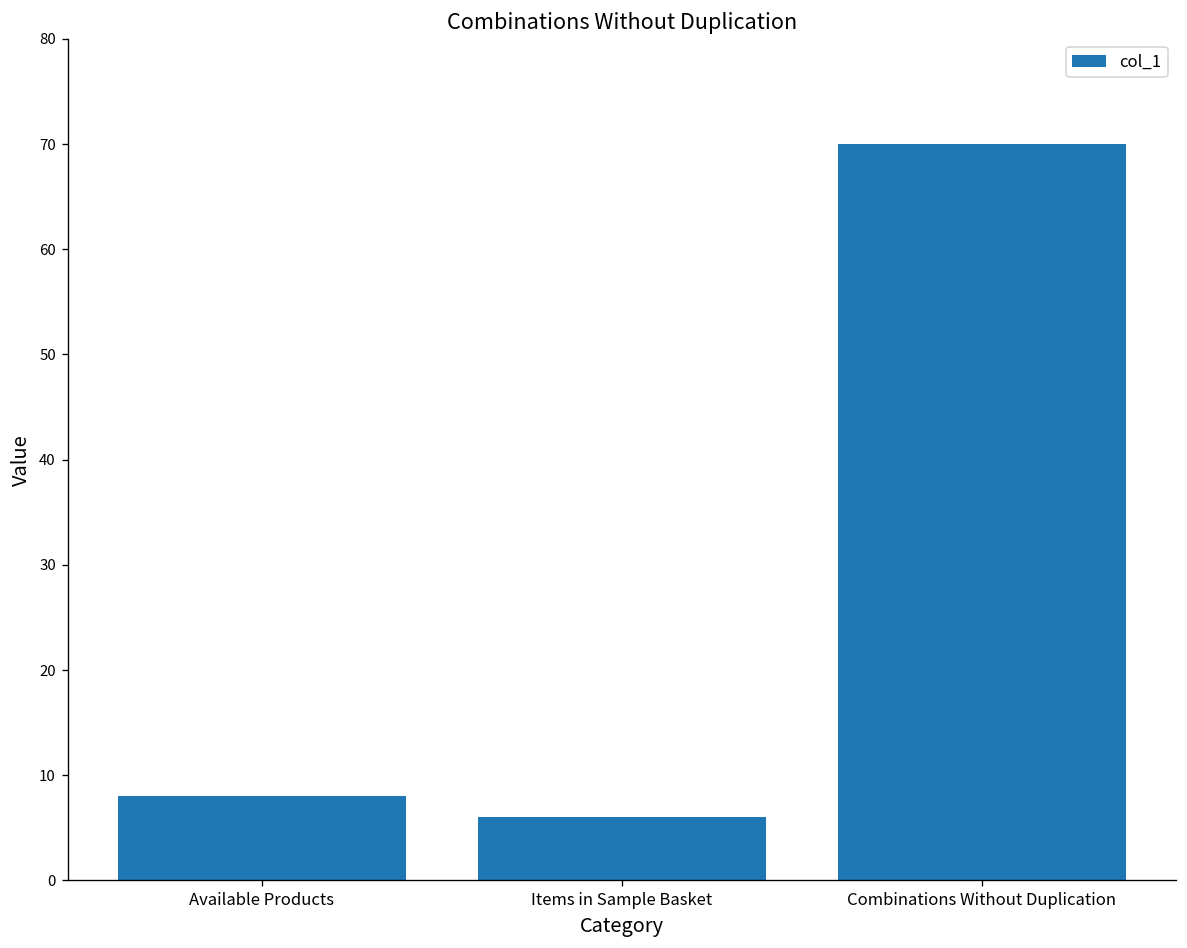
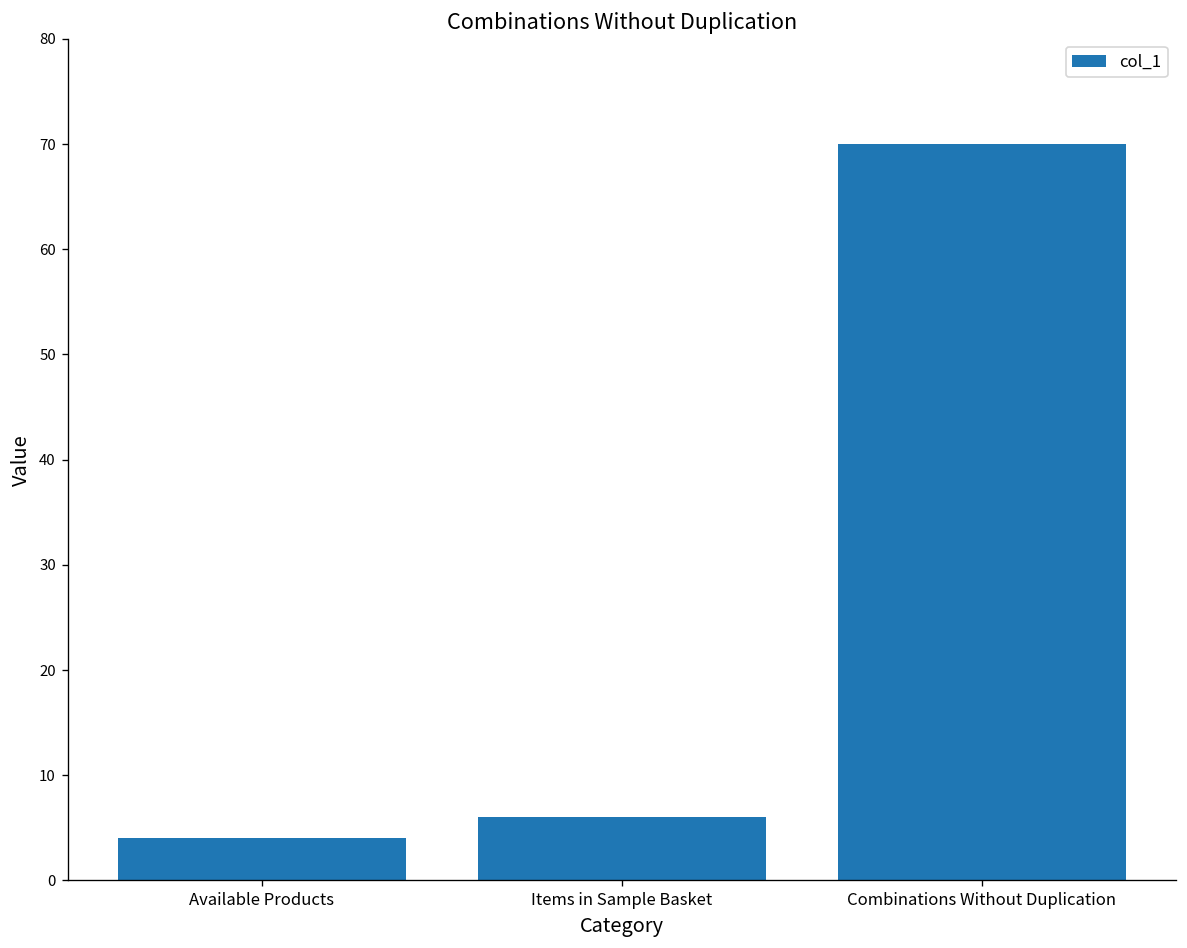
Available Products: 8 -> 4
